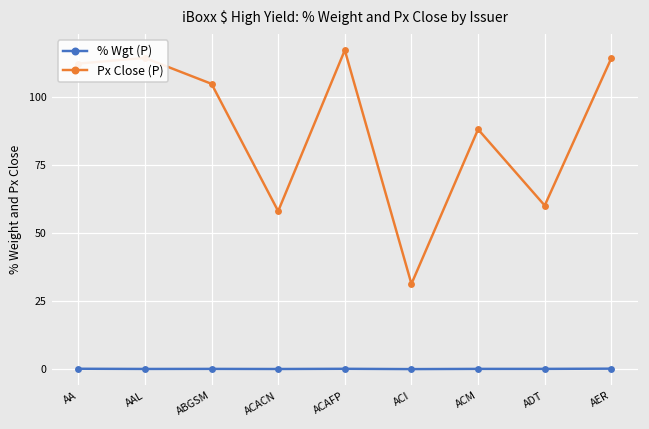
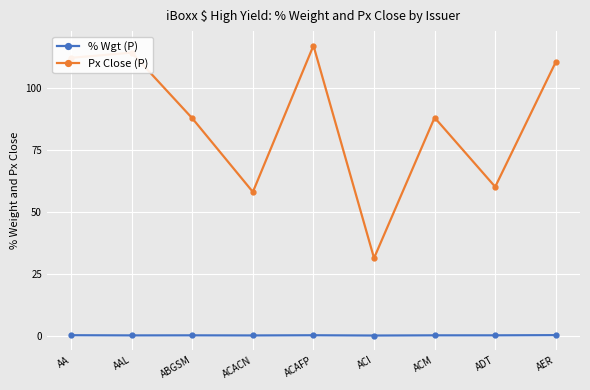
Px Close (P), ABGSM: 105 -> 88
Px Close (P), AER: 114 -> 111
